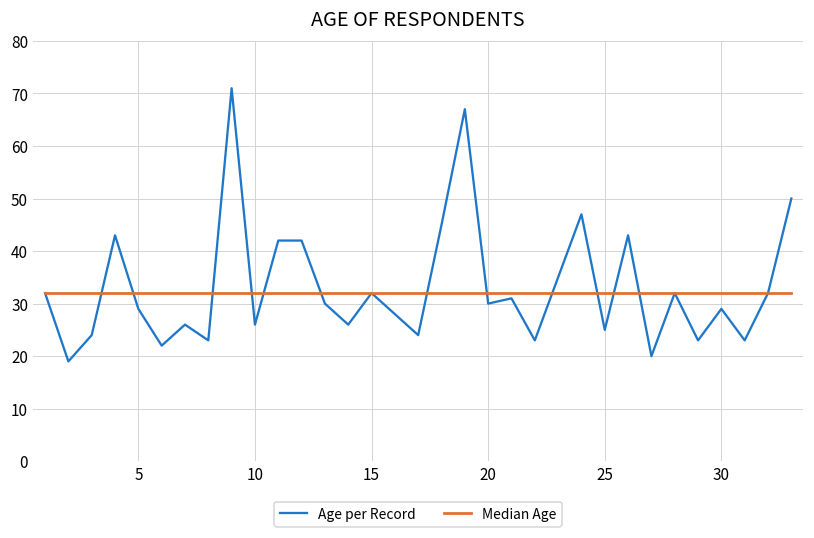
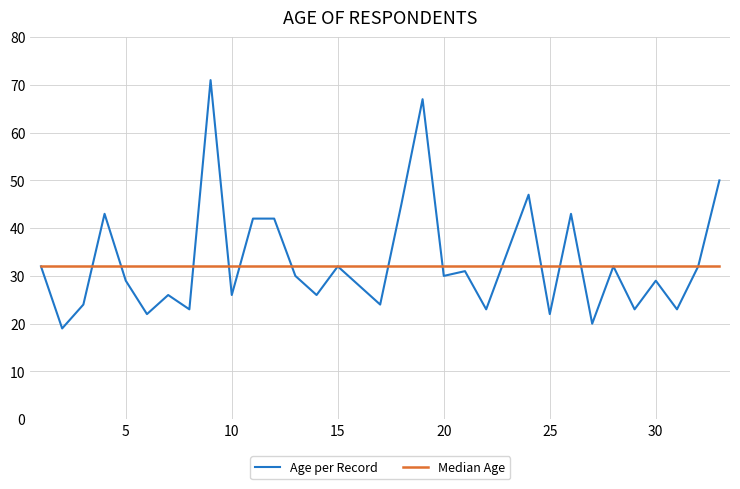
Age per Record, 25: 25 -> 22
